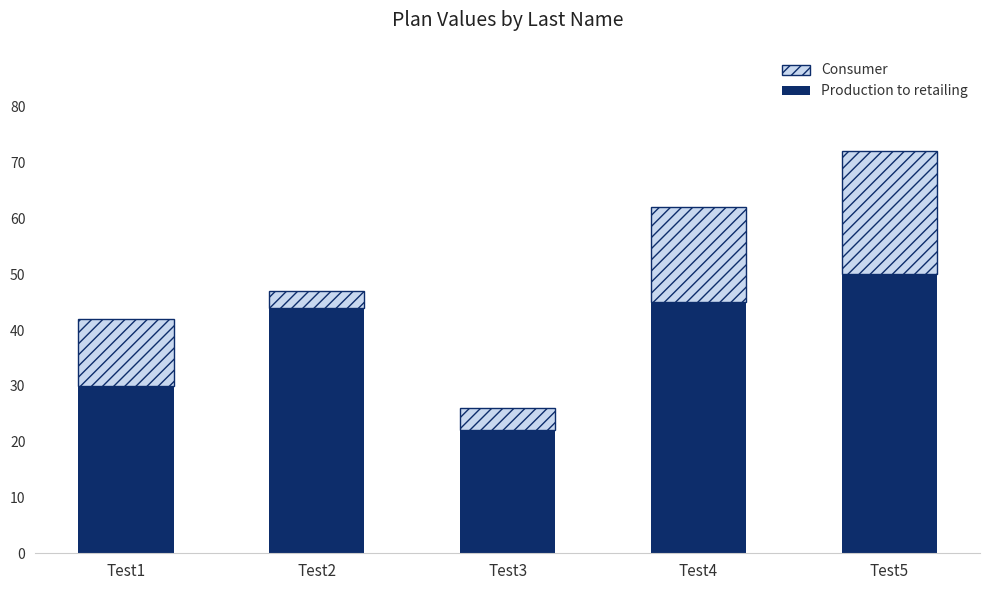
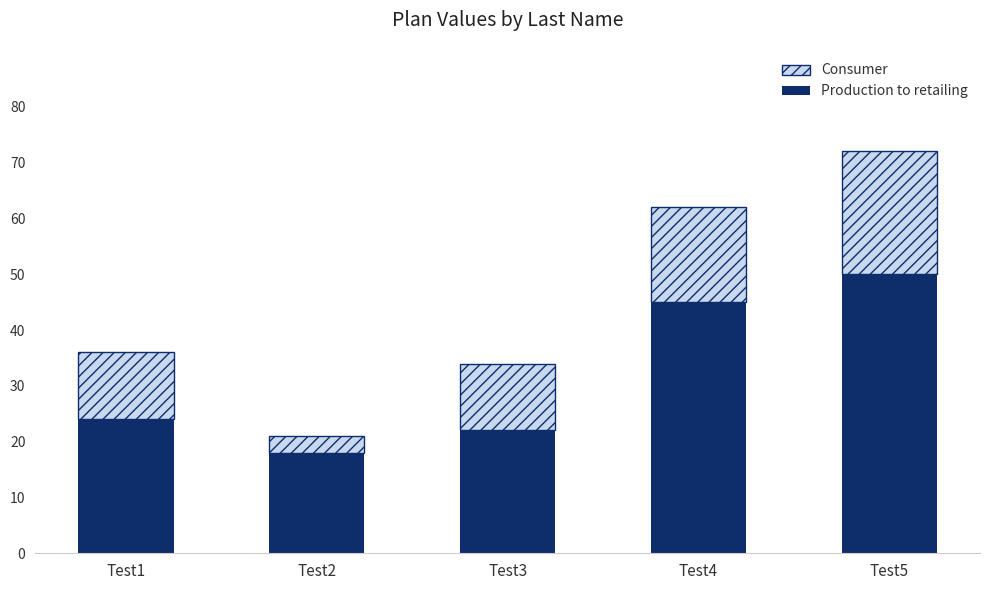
Production to retailing, Test1: 30 -> 24
Production to retailing, Test2: 44 -> 18
Consumer, Test3: 4 -> 12
